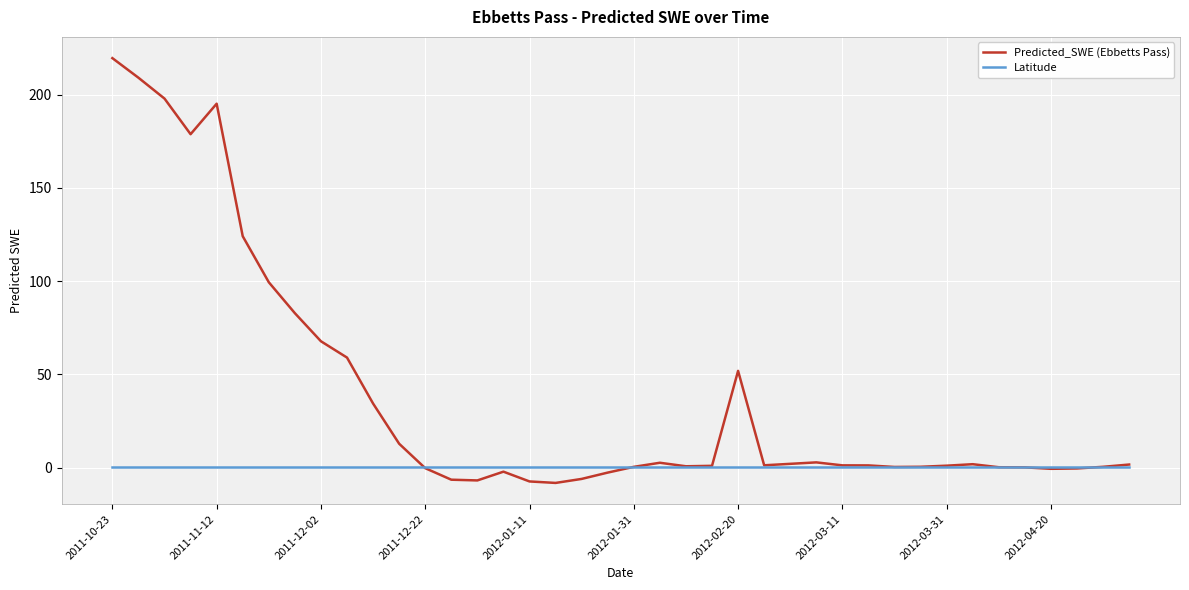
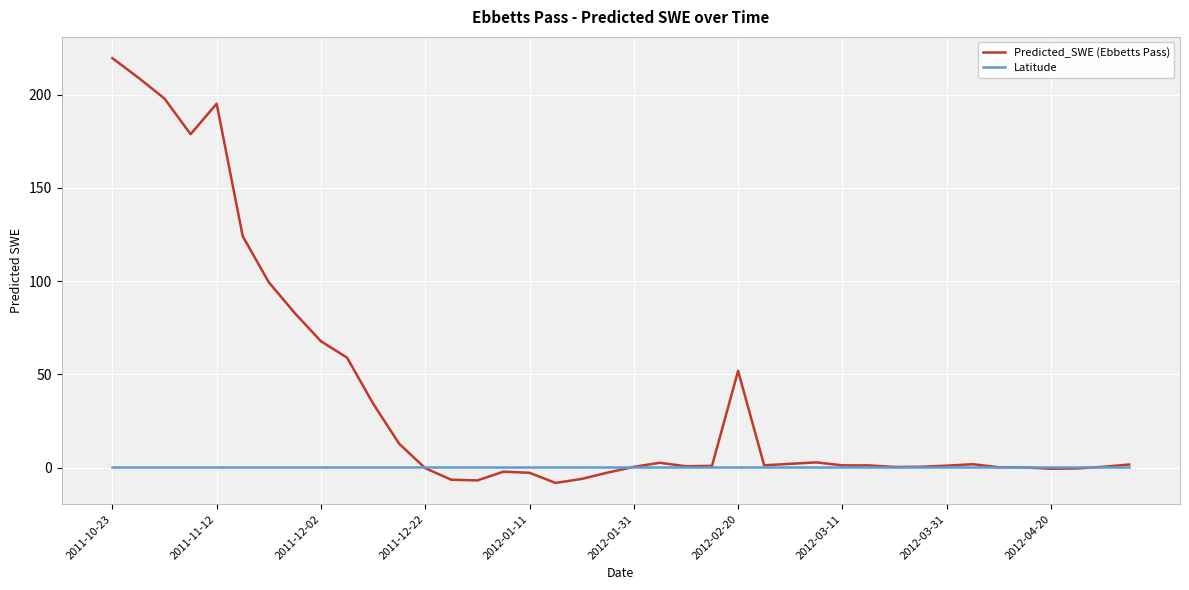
Predicted_SWE (Ebbetts Pass), 2012-01-11: -7 -> -3
